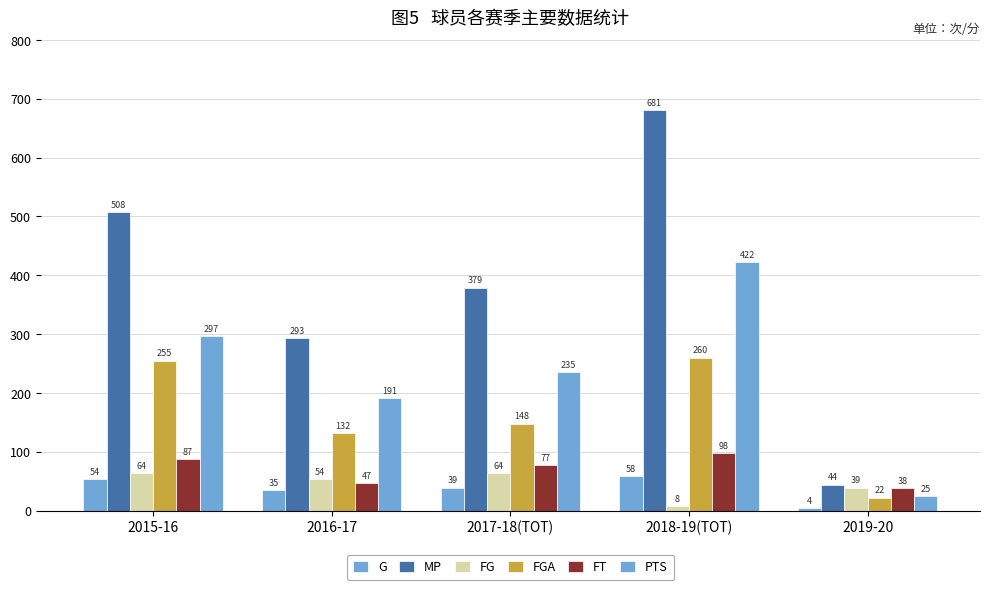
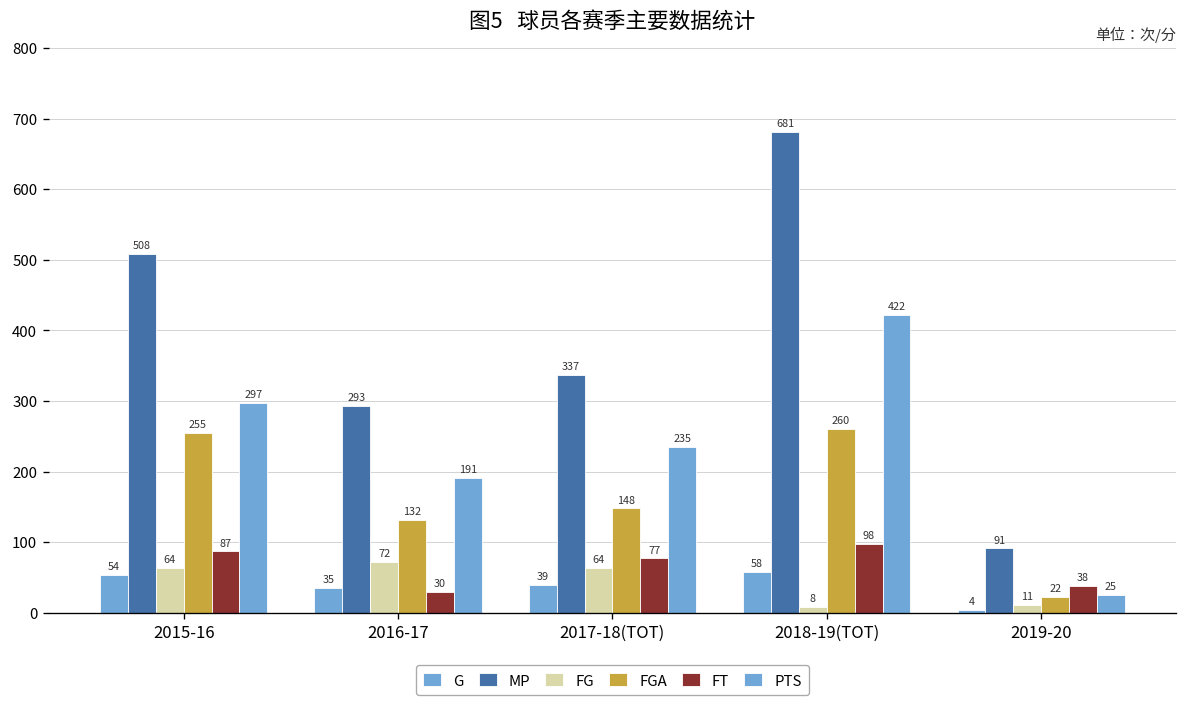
FG, 2016-17: 54 -> 72
FT, 2016-17: 47 -> 30
MP, 2017-18(TOT): 379 -> 337
MP, 2019-20: 44 -> 91
FG, 2019-20: 39 -> 11
